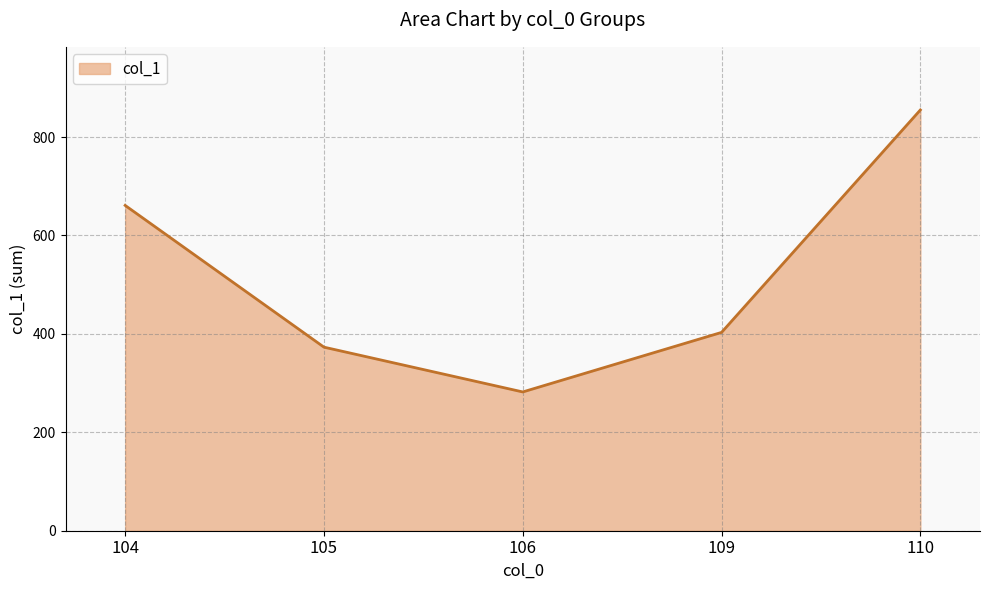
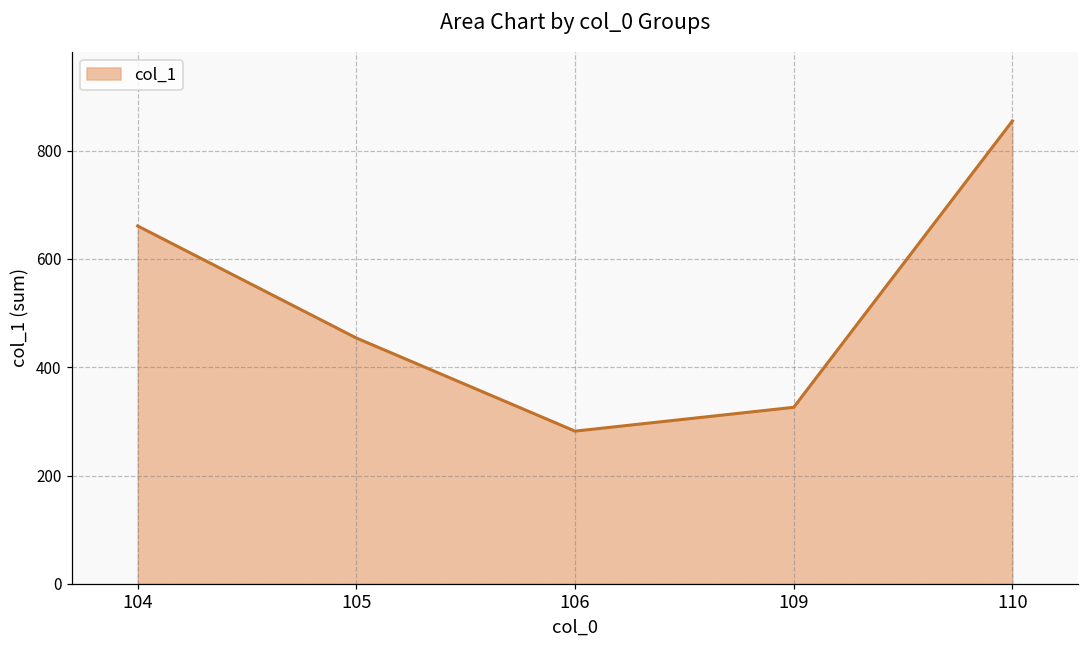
105: 370 -> 450
109: 400 -> 330
